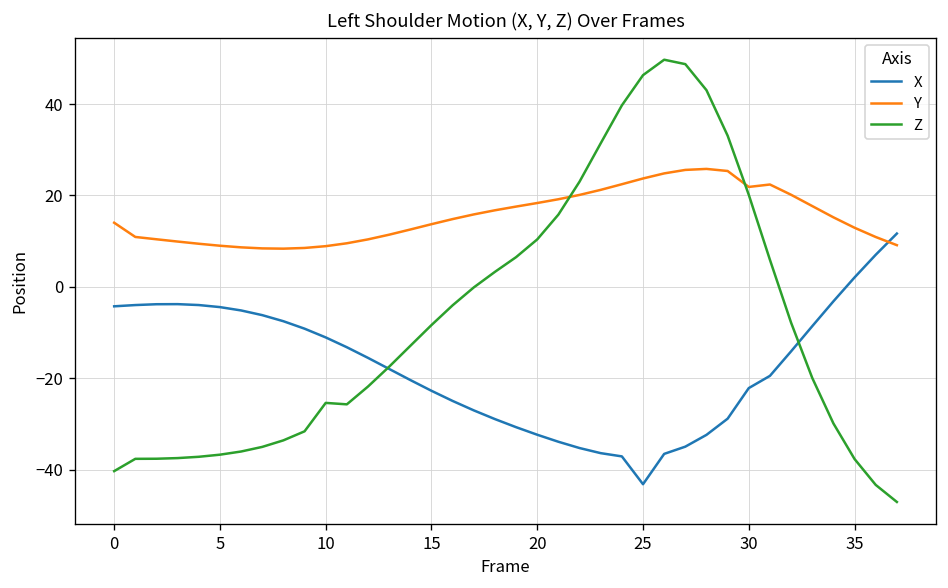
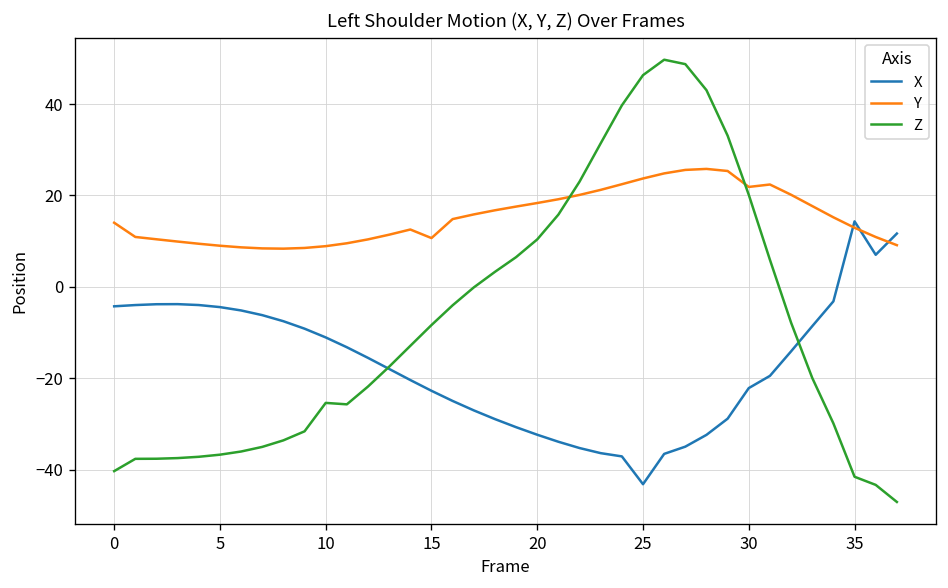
Y, 15: 14 -> 11
X, 35: 2 -> 14
Z, 35: -38 -> -42
